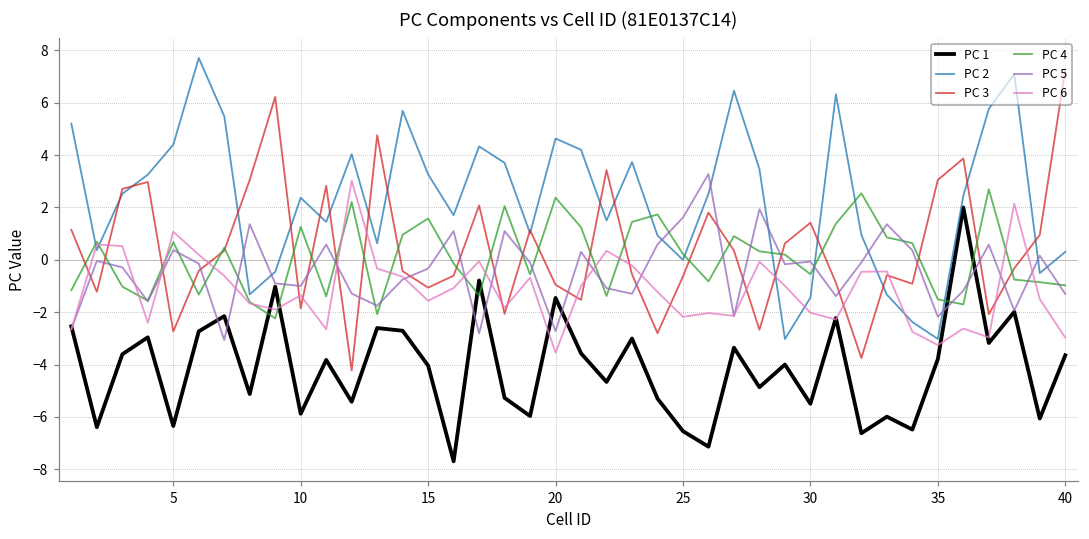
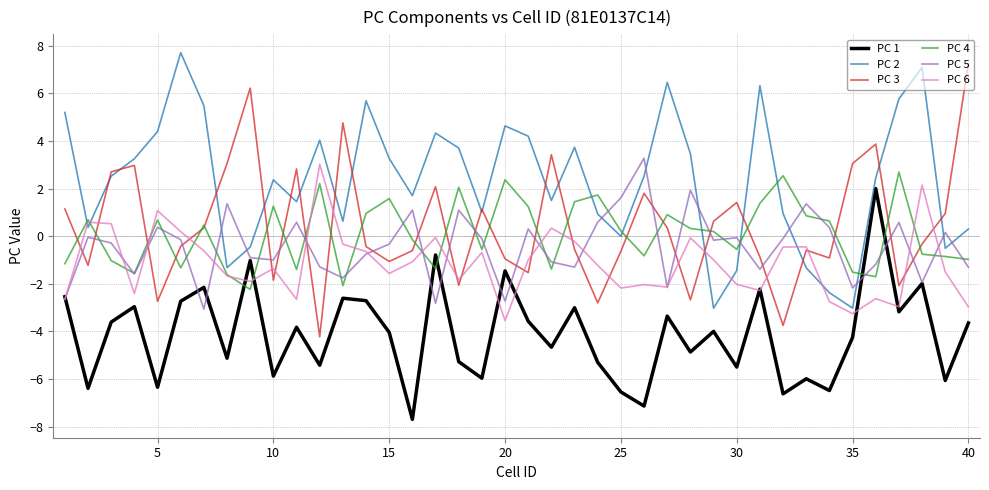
PC 1, 35: -3.8 -> -4.3
